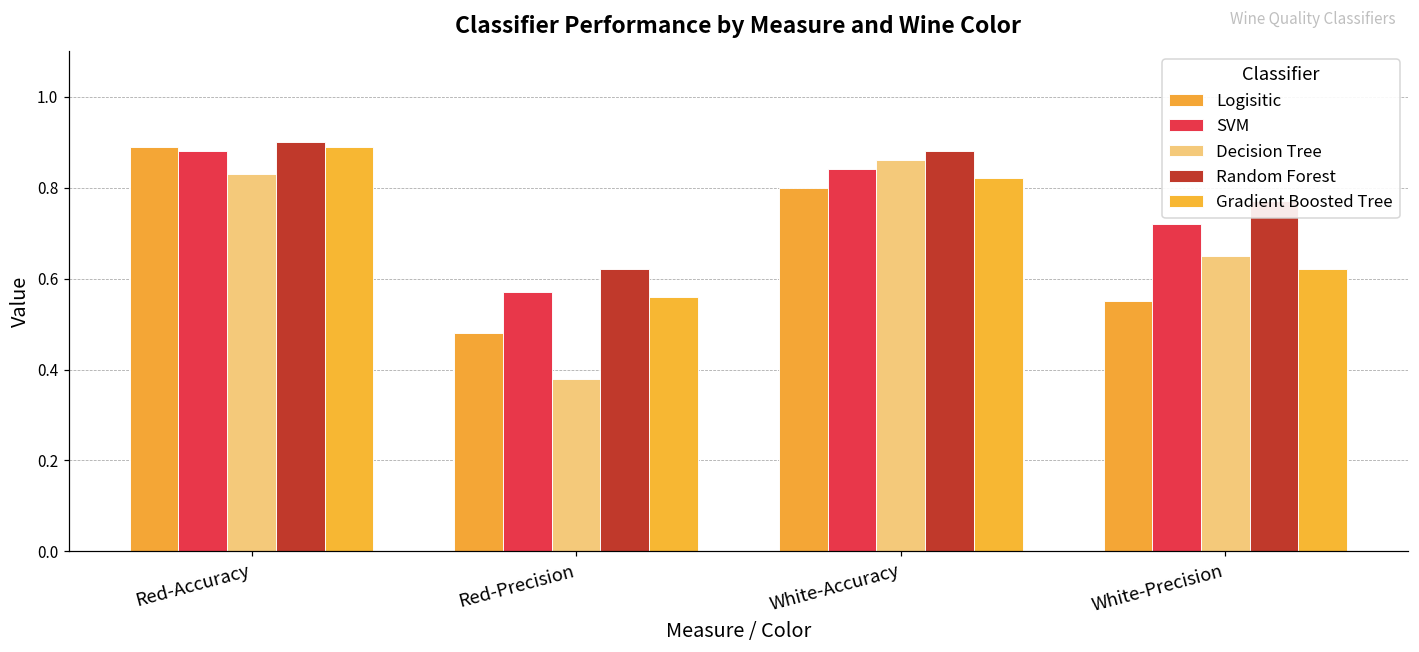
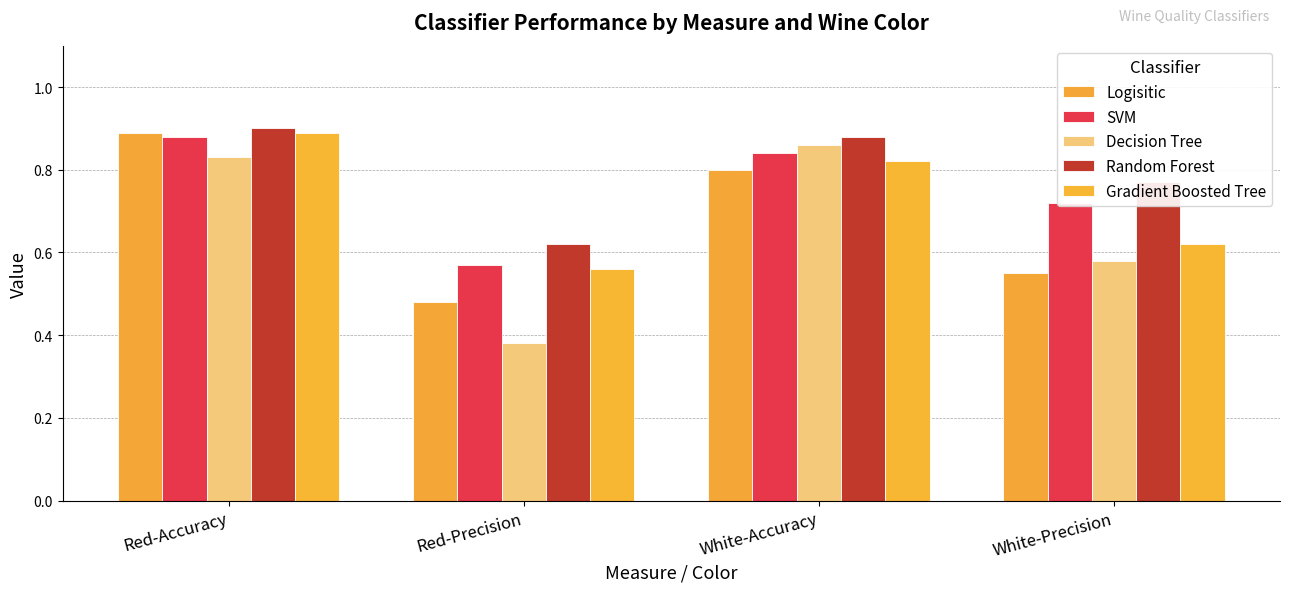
Decision Tree, White-Precision: 0.65 -> 0.58
